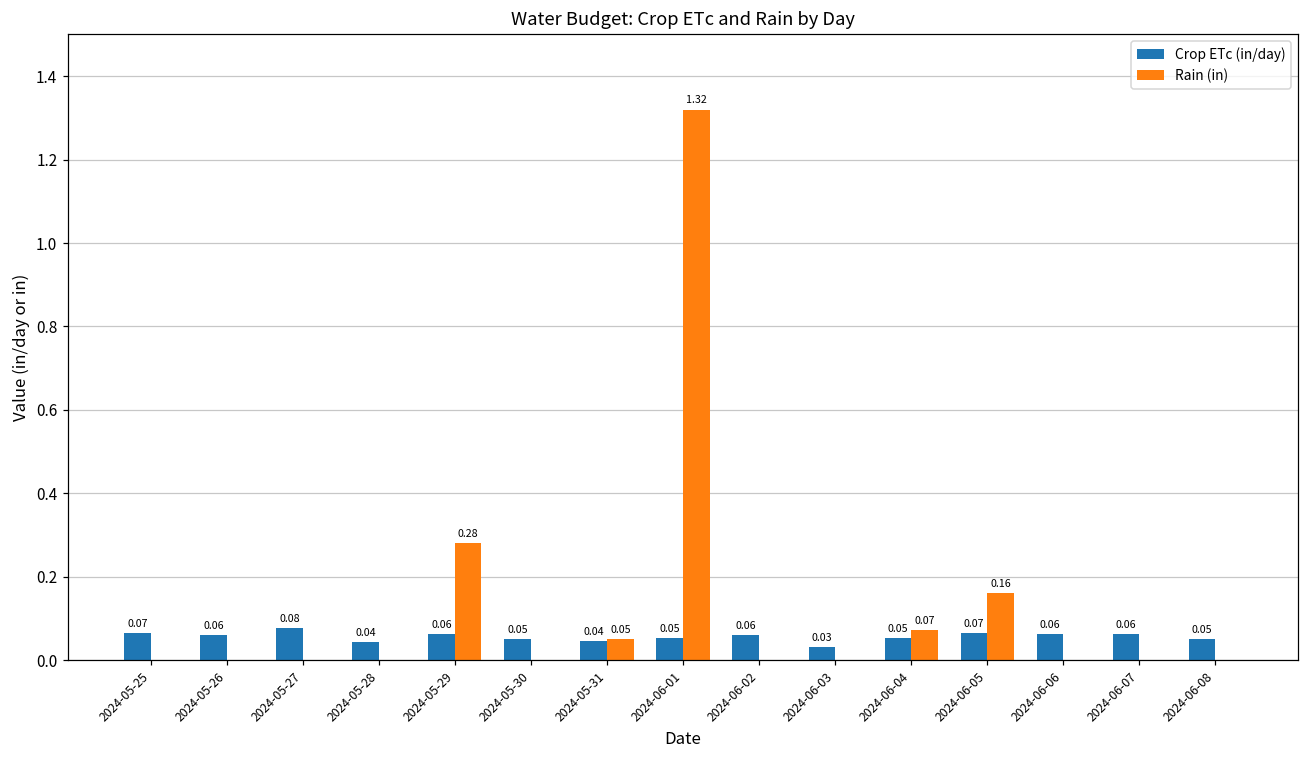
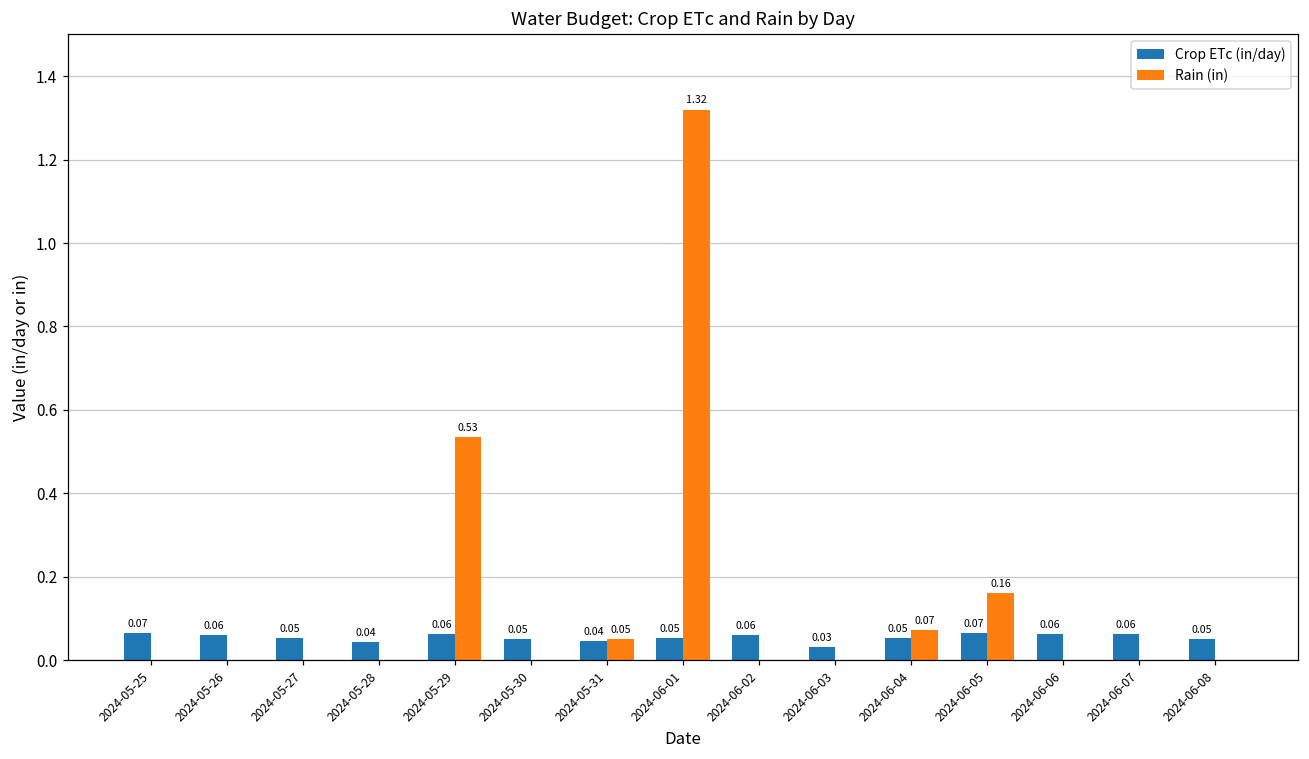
Crop ETc (in/day), 2024-05-27: 0.08 -> 0.05
Rain (in), 2024-05-29: 0.28 -> 0.53
